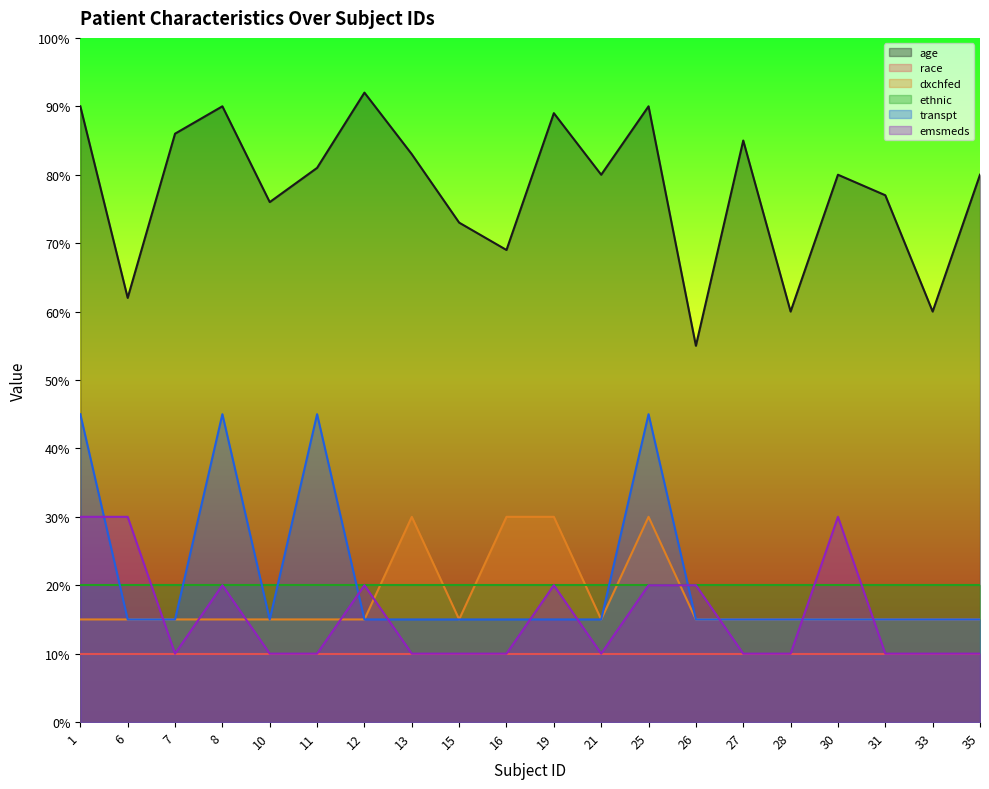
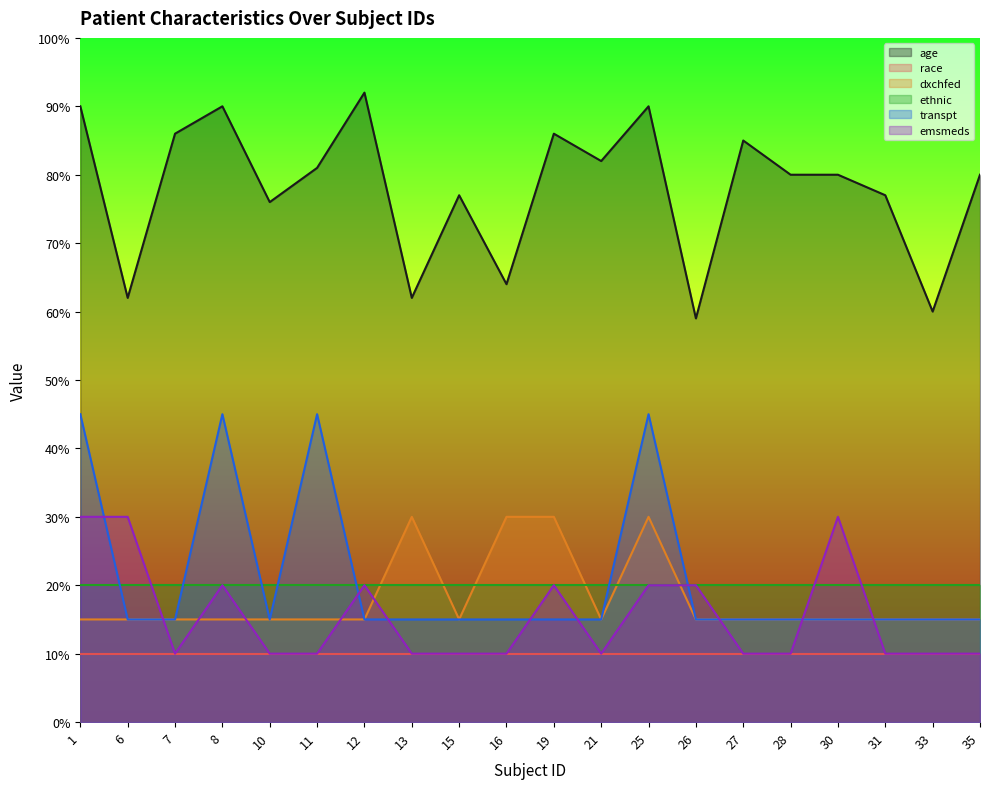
age, 13: 83% -> 62%
age, 15: 73% -> 77%
age, 16: 69% -> 64%
age, 19: 89% -> 86%
age, 21: 80% -> 82%
age, 26: 55% -> 59%
age, 28: 60% -> 80%
